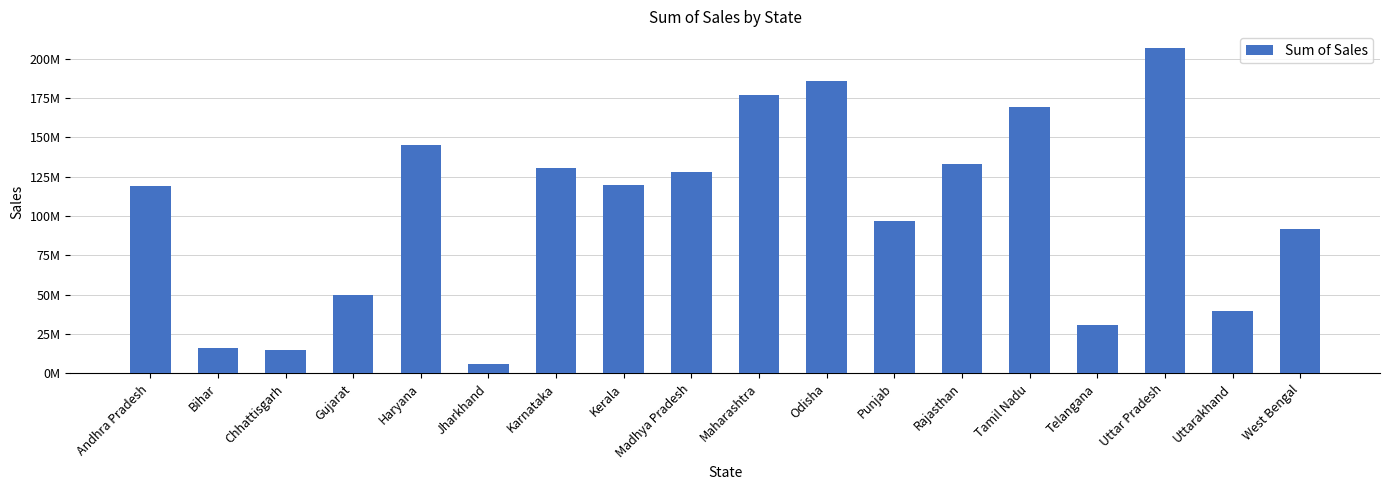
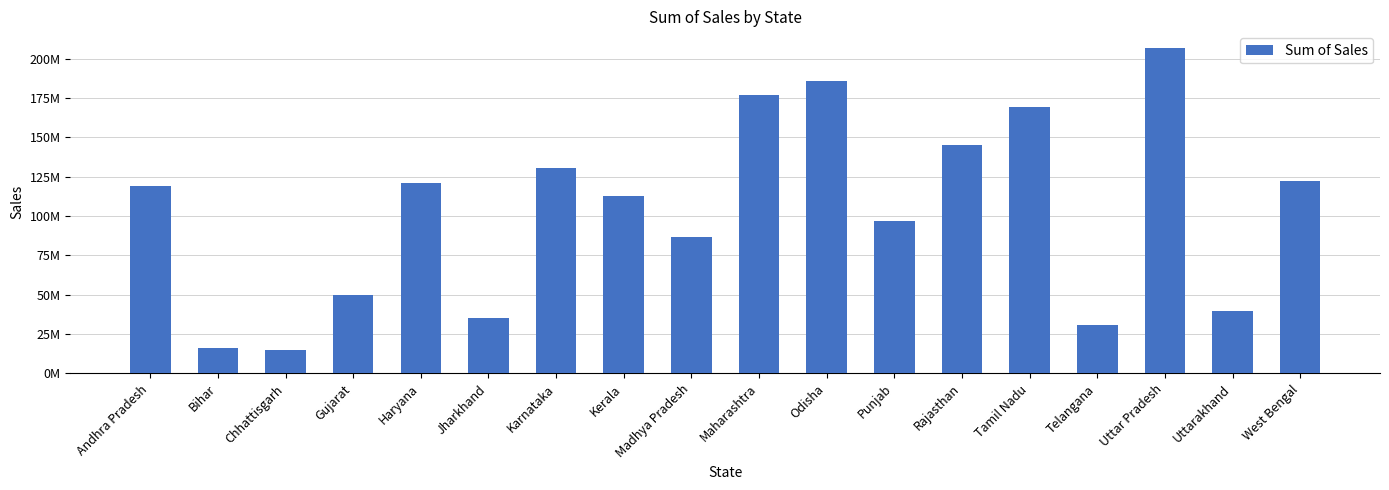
Haryana: 145000000 -> 121000000
Jharkhand: 6000000 -> 35000000
Kerala: 119000000 -> 113000000
Madhya Pradesh: 128000000 -> 87000000
Rajasthan: 133000000 -> 145000000
West Bengal: 92000000 -> 122000000
